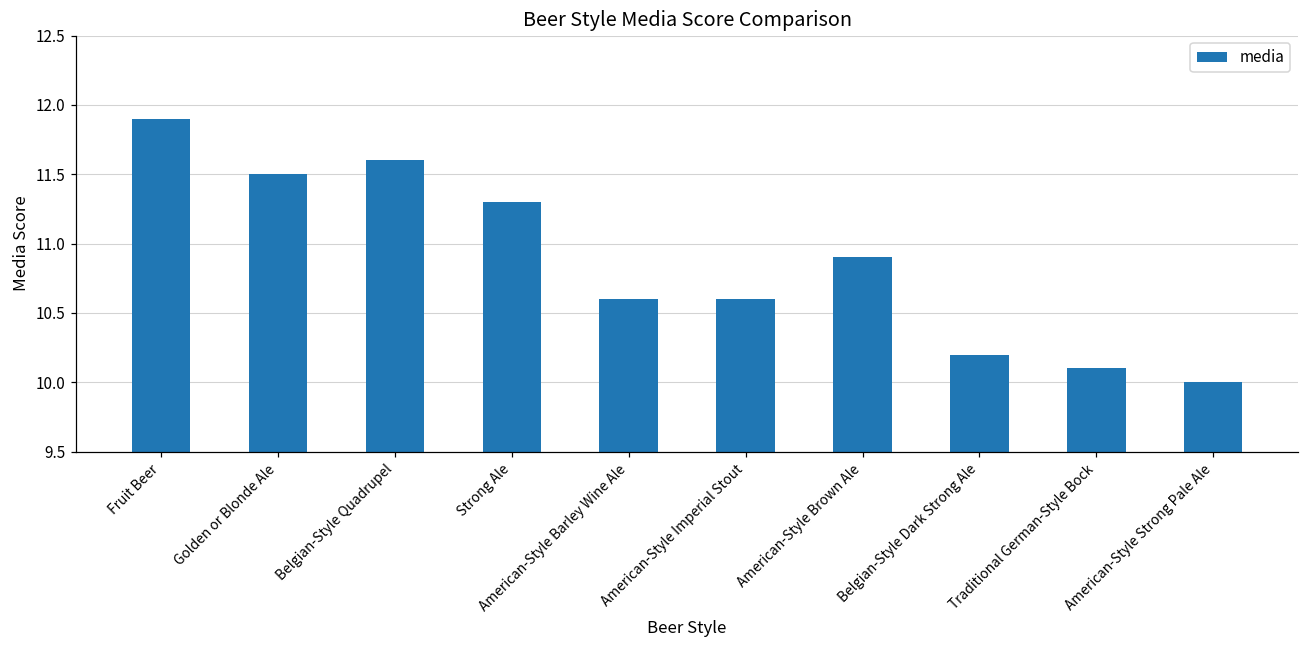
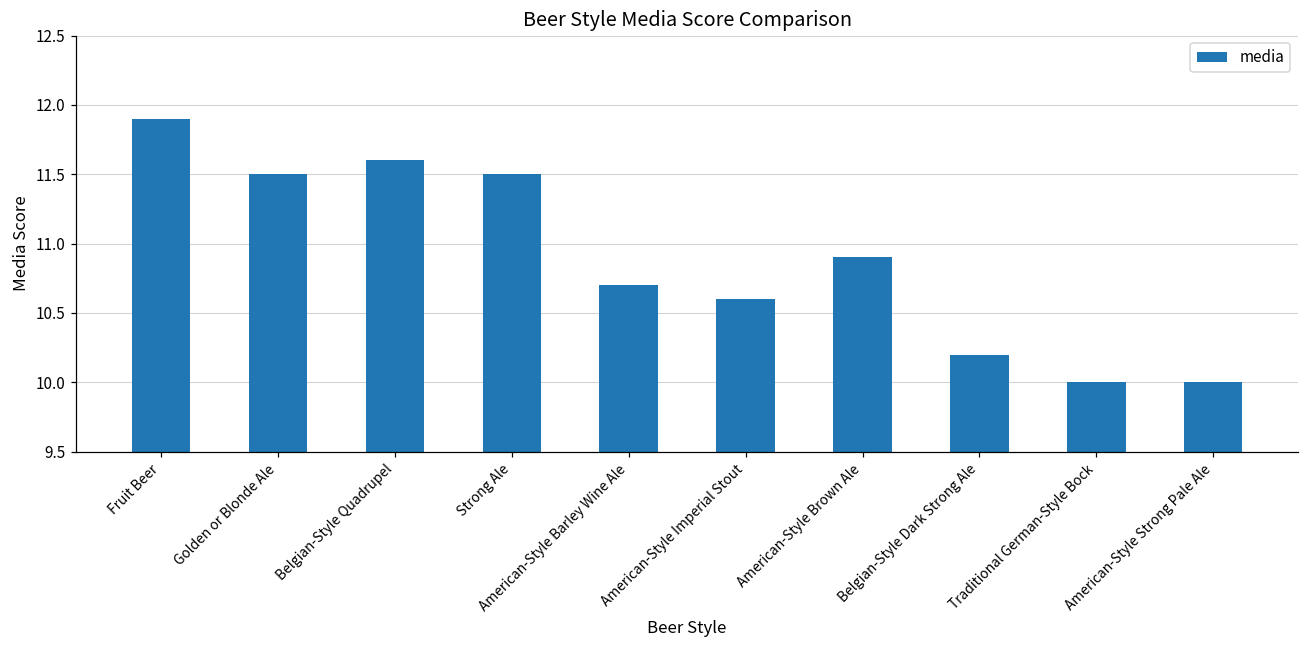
Strong Ale: 11.3 -> 11.5
American-Style Barley Wine Ale: 10.6 -> 10.7
Traditional German-Style Bock: 10.1 -> 10.0
